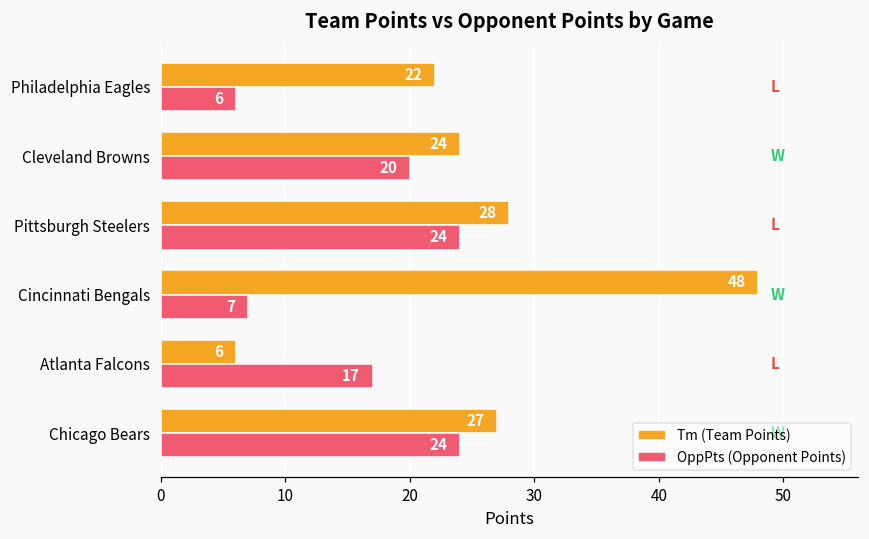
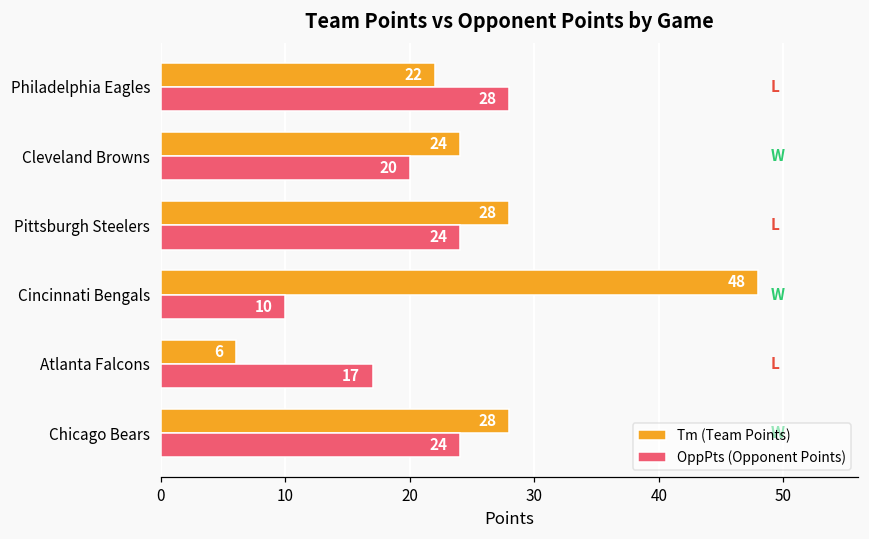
OppPts (Opponent Points), Philadelphia Eagles: 6 -> 28
OppPts (Opponent Points), Cincinnati Bengals: 7 -> 10
Tm (Team Points), Chicago Bears: 27 -> 28
